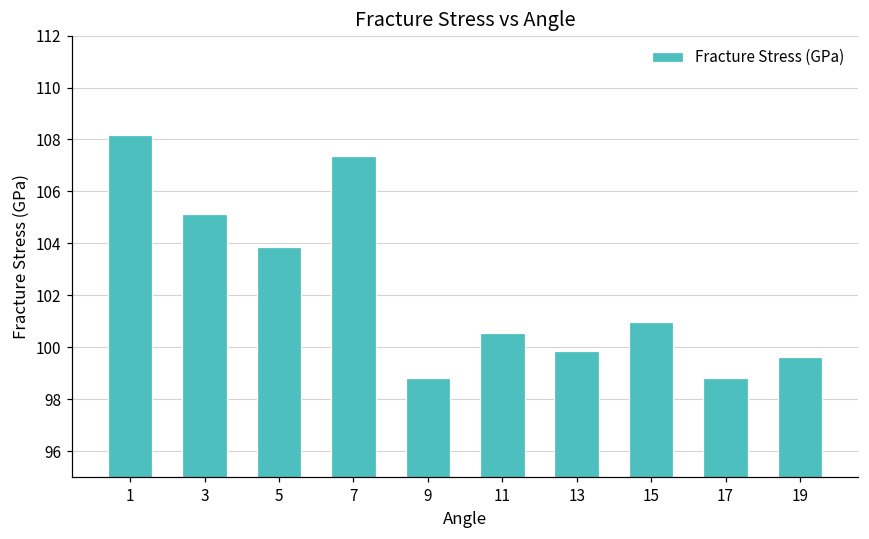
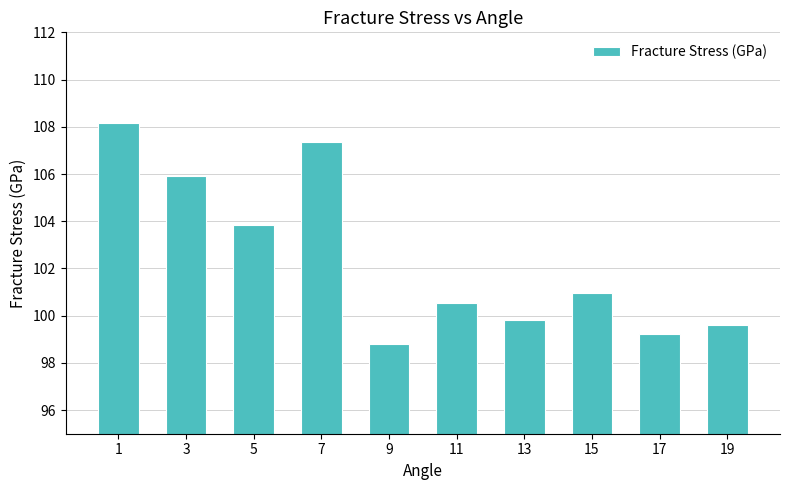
3: 105.1 -> 105.9
17: 98.8 -> 99.2
